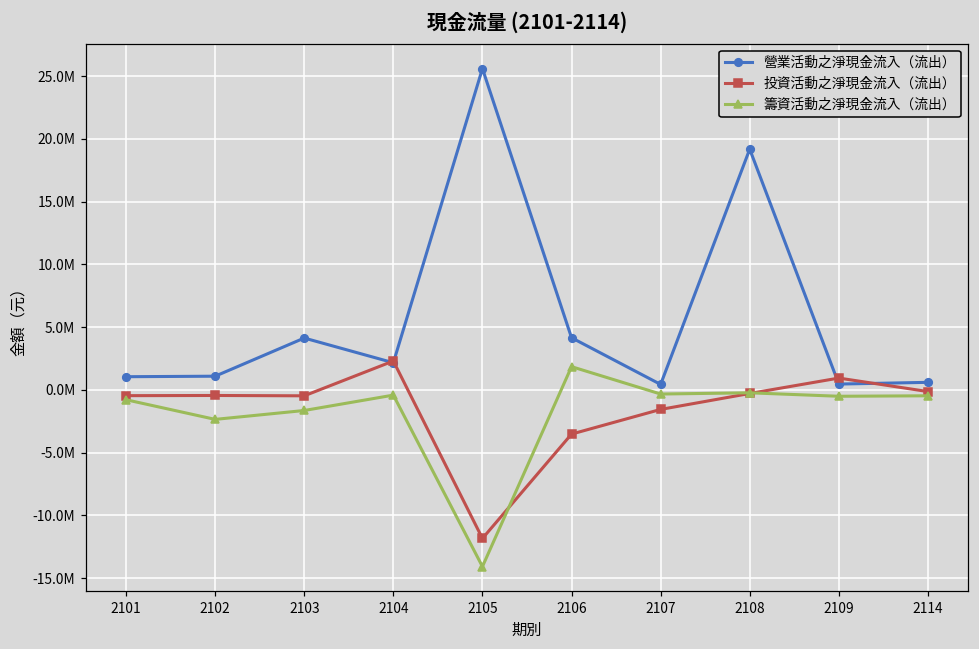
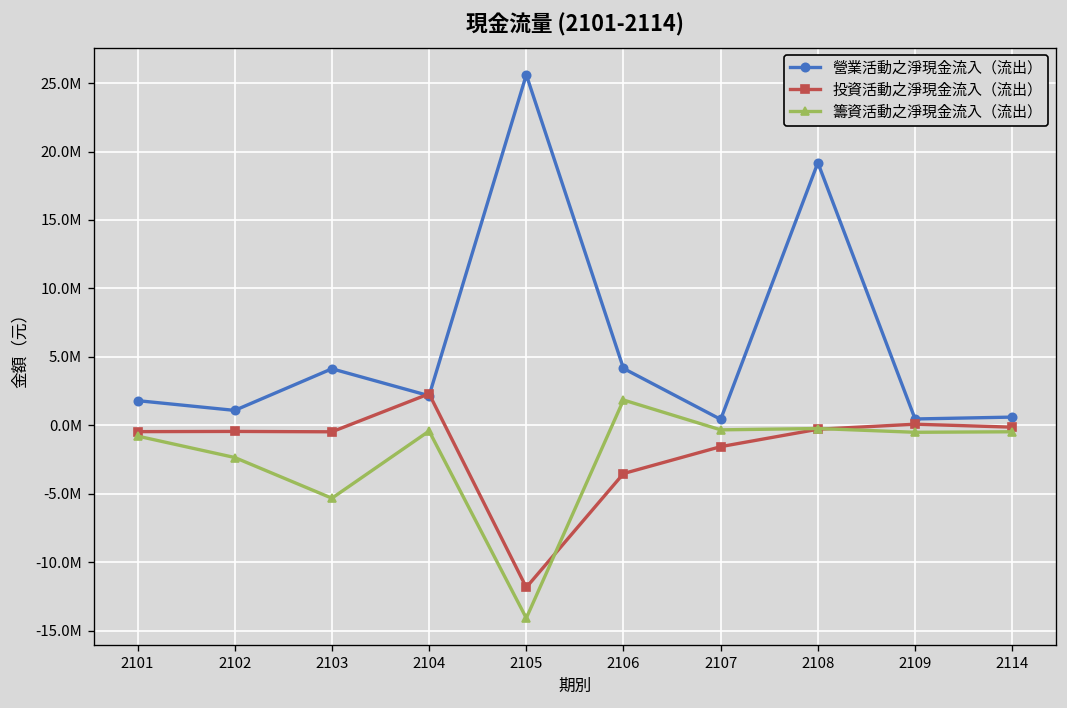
營業活動之淨現金流入（流出）, 2101: 1100000 -> 1800000
籌資活動之淨現金流入（流出）, 2103: -1600000 -> -5300000
投資活動之淨現金流入（流出）, 2109: 900000 -> 100000
